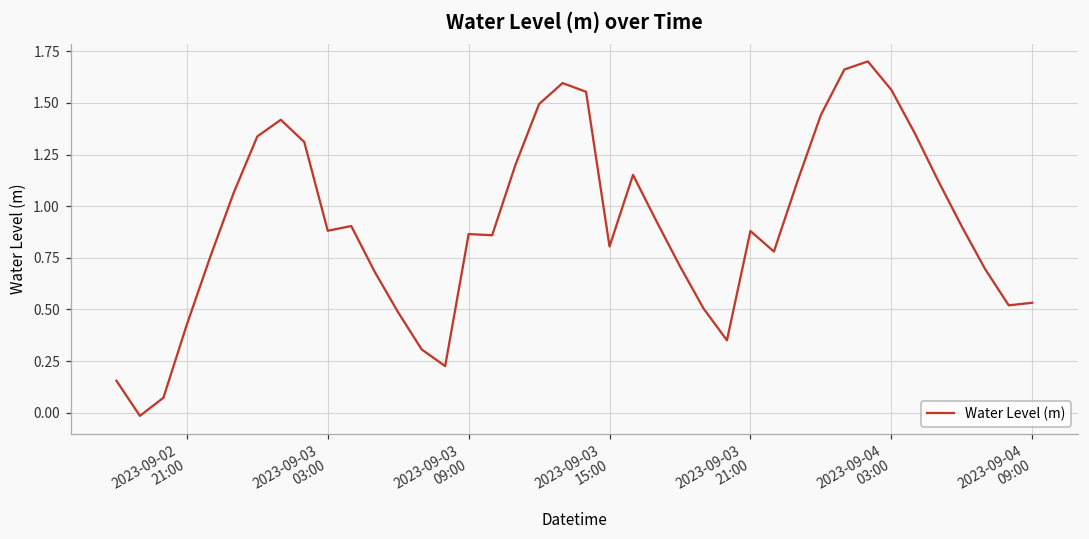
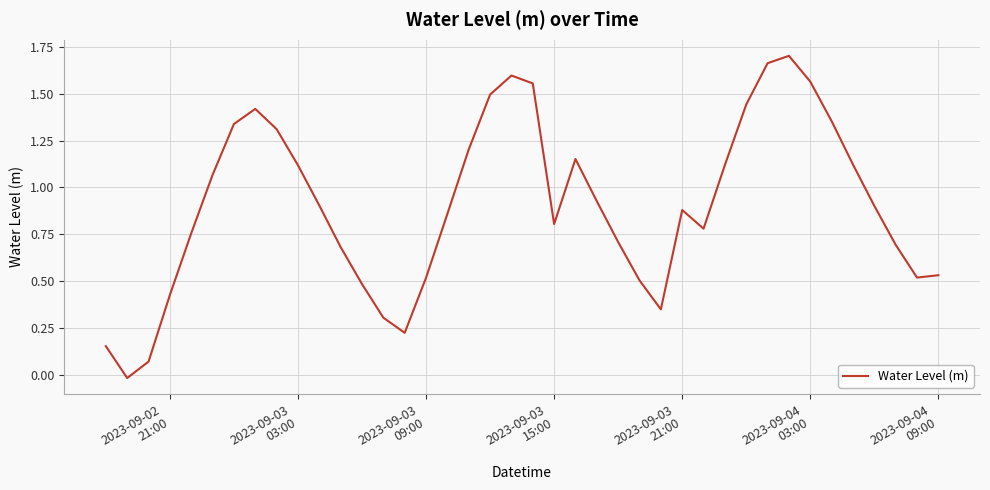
2023-09-03 03:00: 0.88 -> 1.12
2023-09-03 09:00: 0.87 -> 0.52
